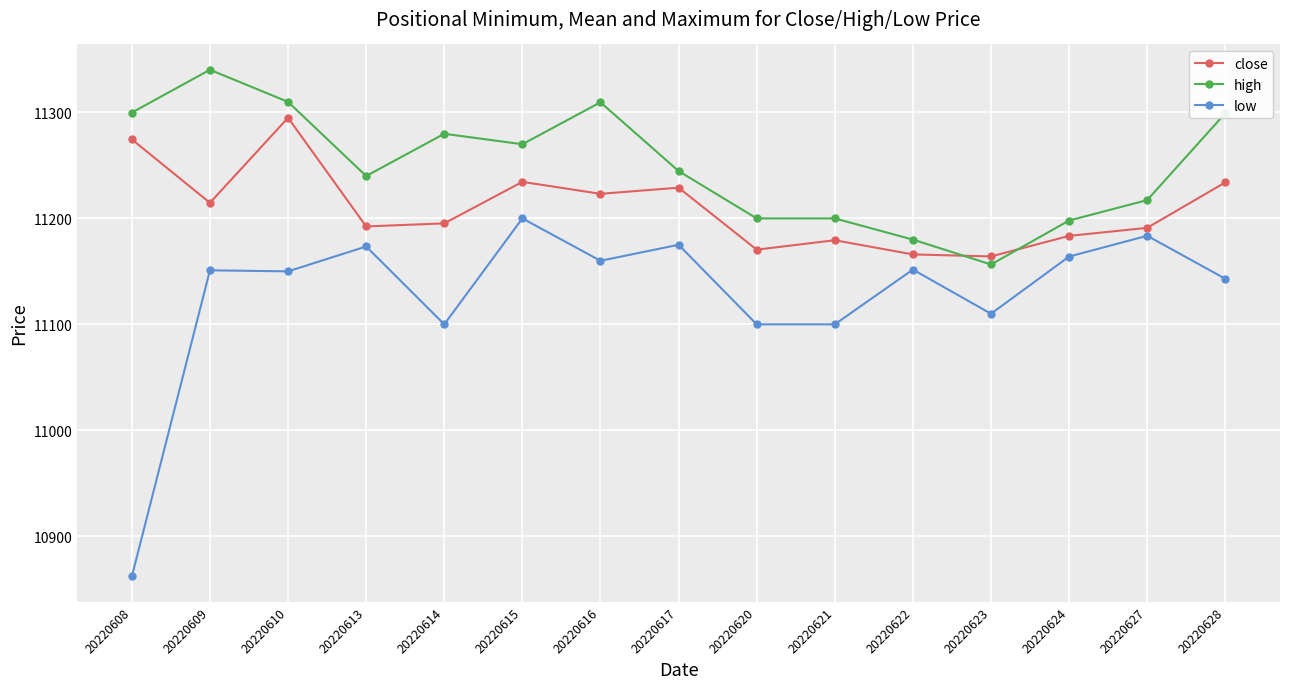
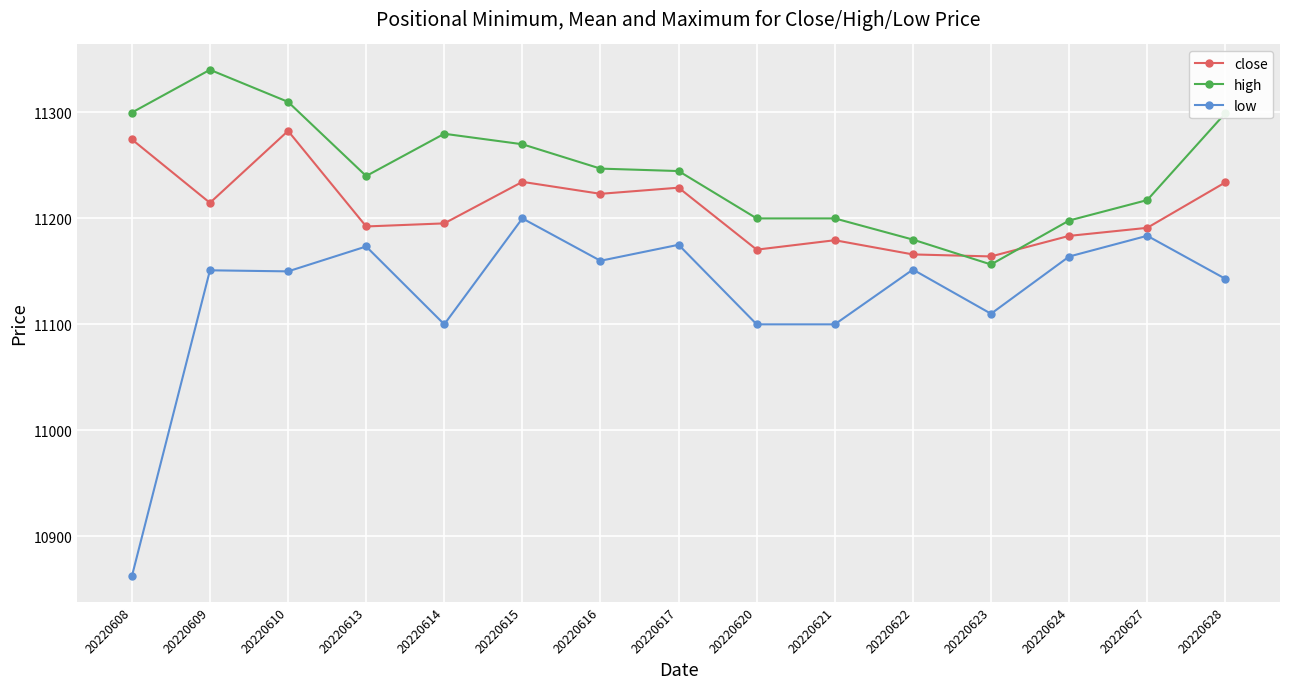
close, 20220610: 11295 -> 11283
high, 20220616: 11310 -> 11247
